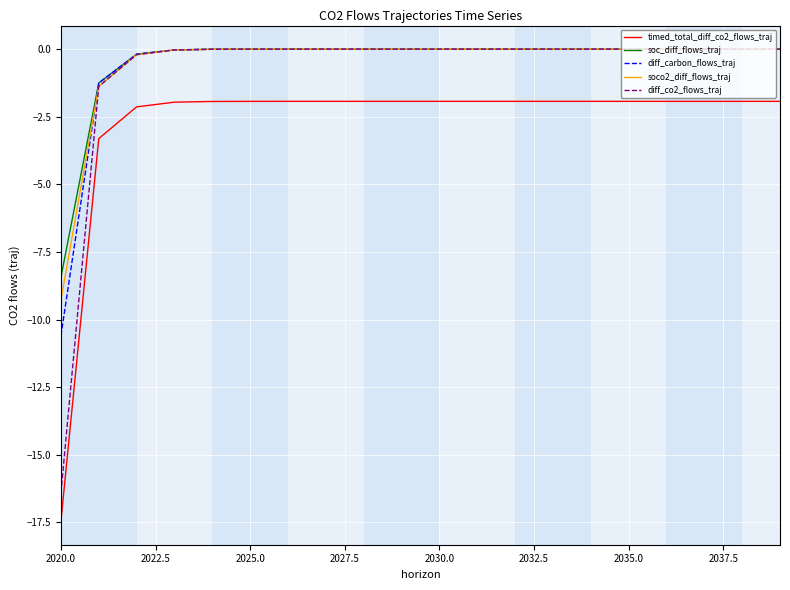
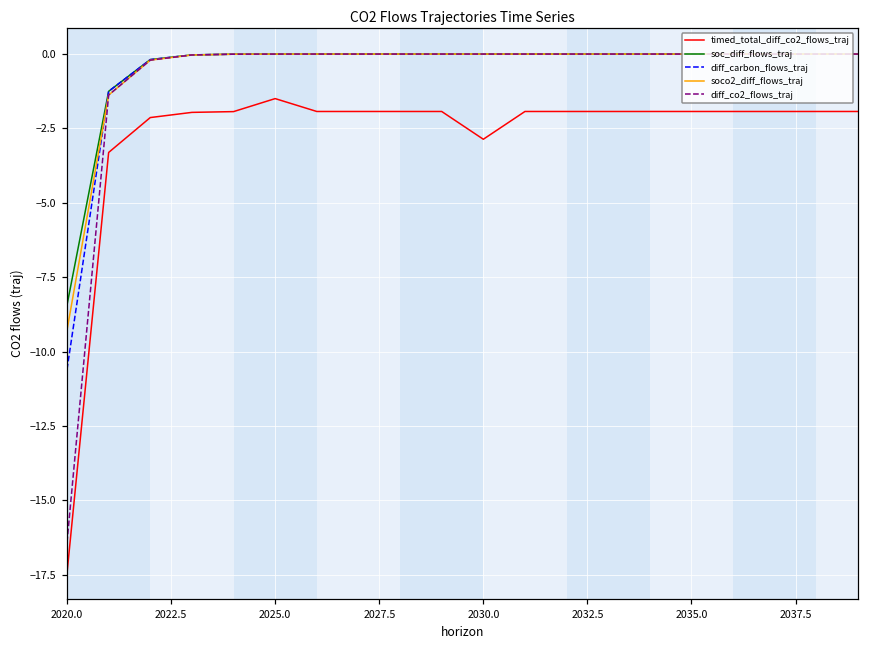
timed_total_diff_co2_flows_traj, 2025.0: -1.9 -> -1.5
timed_total_diff_co2_flows_traj, 2030.0: -1.9 -> -2.9
